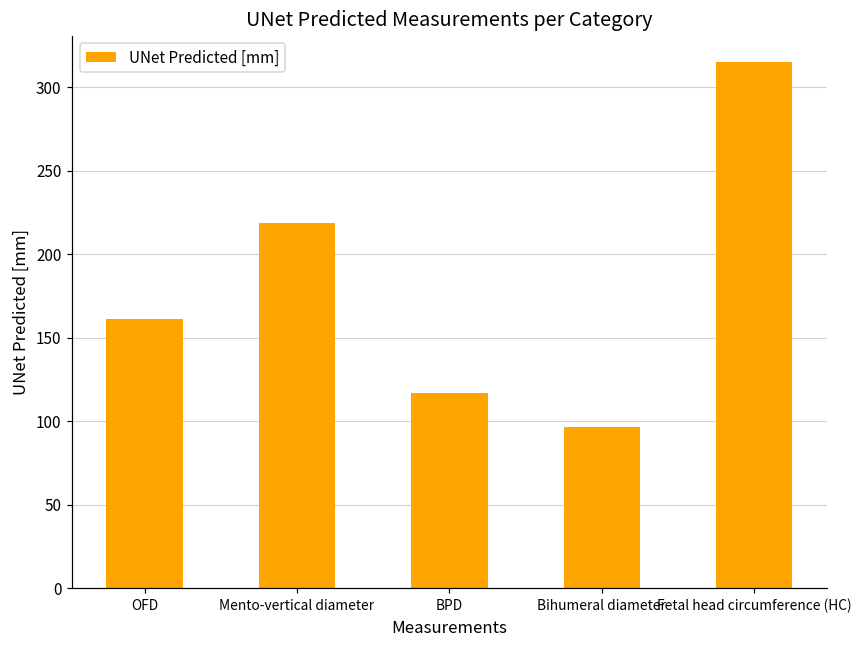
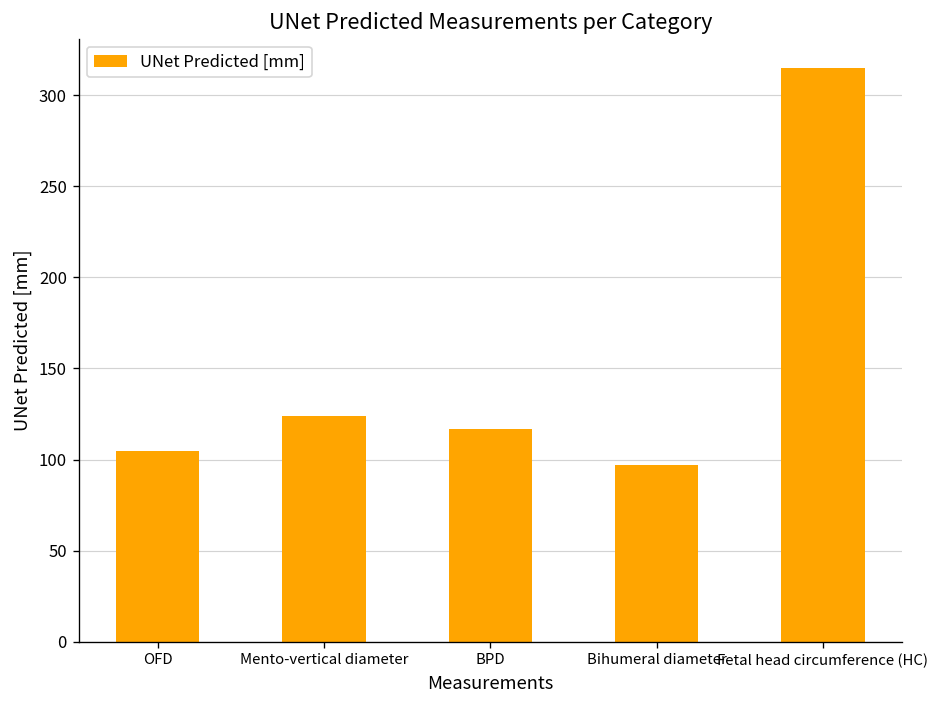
OFD: 161 -> 105
Mento-vertical diameter: 219 -> 124
